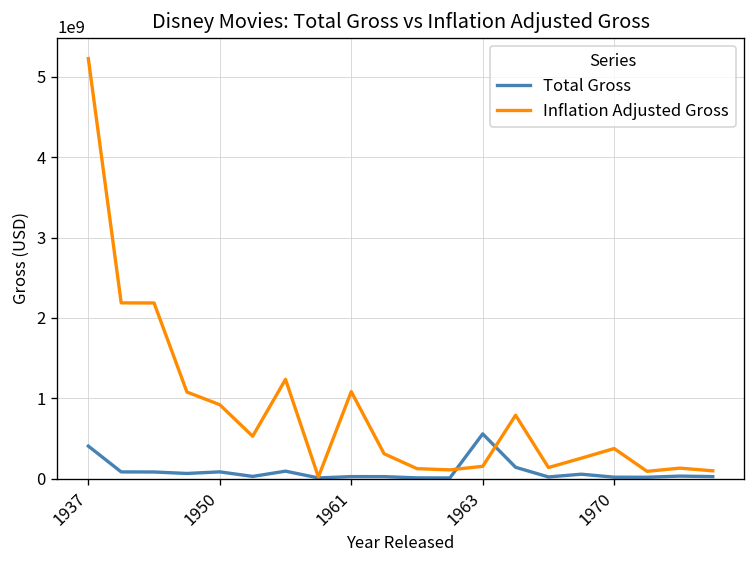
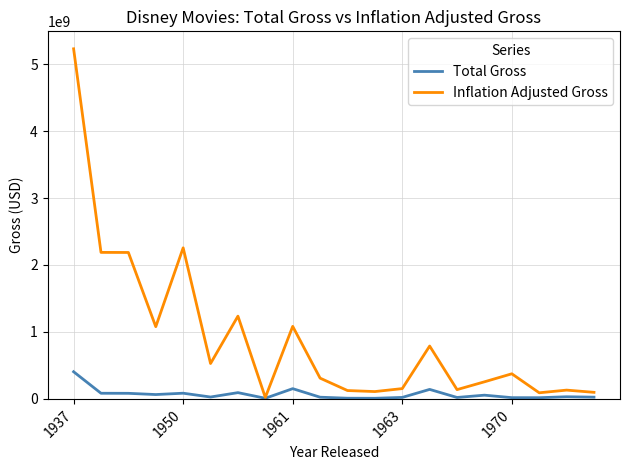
Inflation Adjusted Gross, 1950: 900000000 -> 2300000000
Total Gross, 1961: 0 -> 200000000
Total Gross, 1963: 600000000 -> 0
